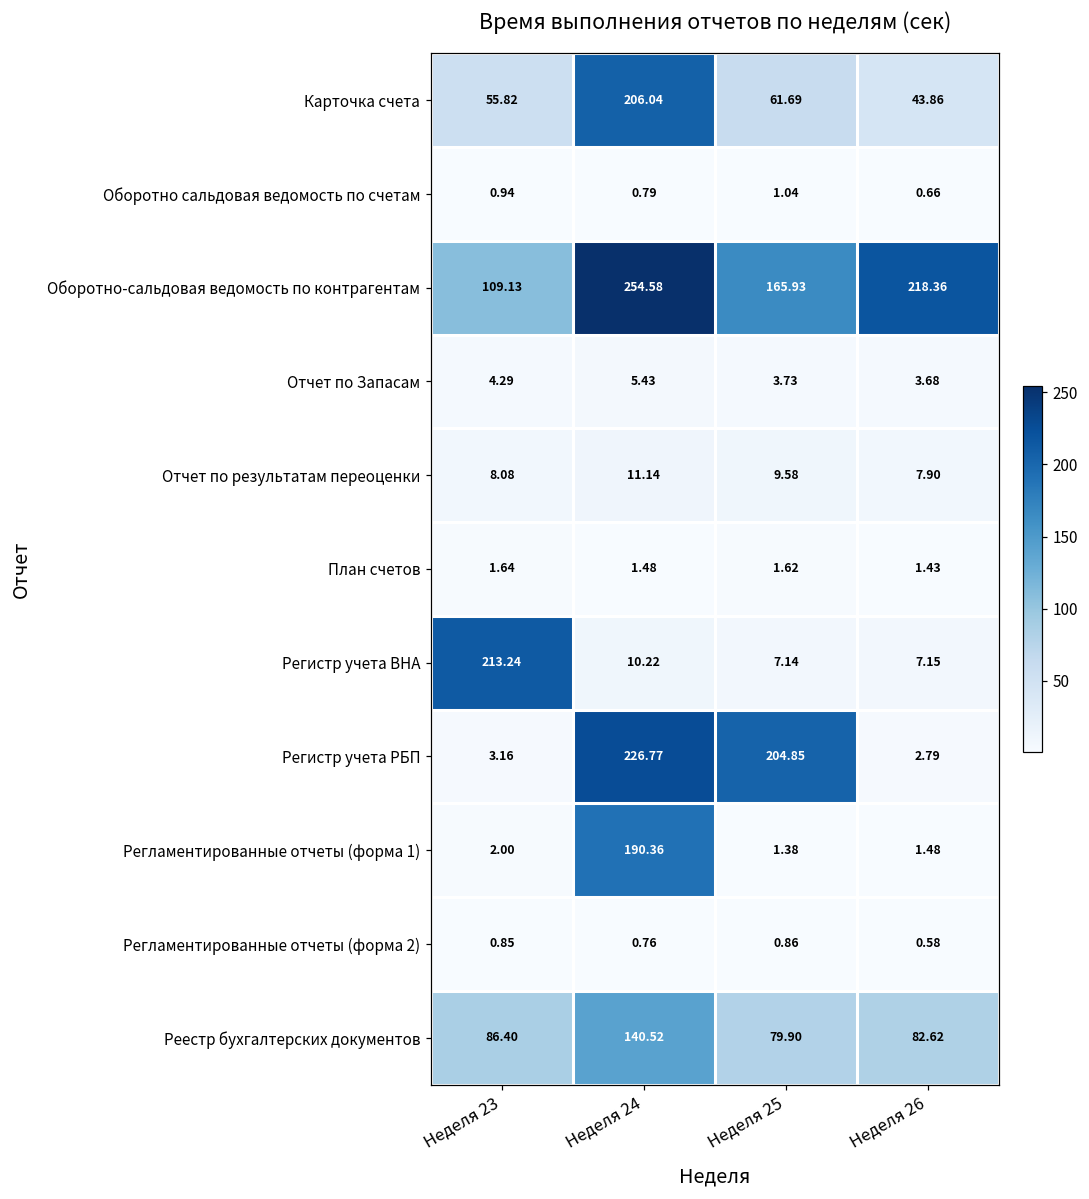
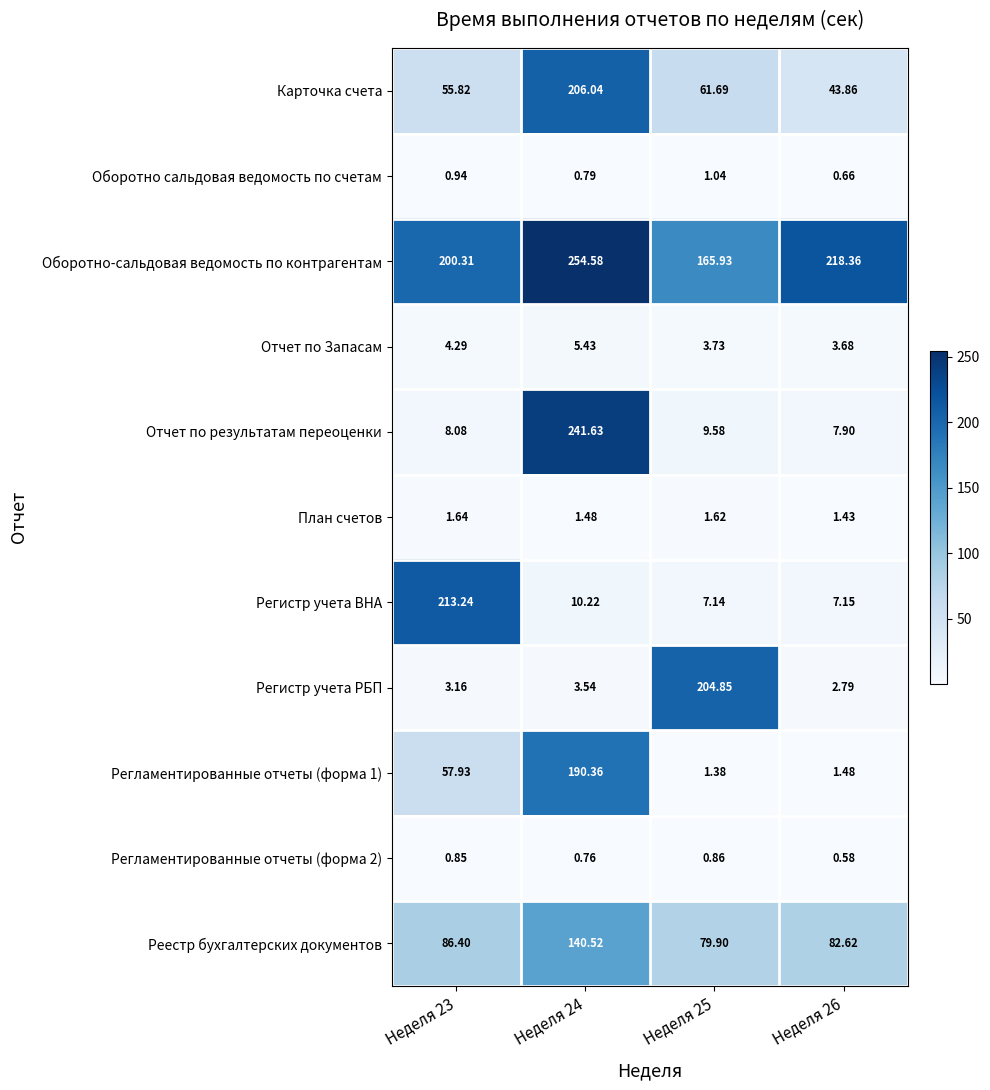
Оборотно-сальдовая ведомость по контрагентам, Неделя 23: 109.13 -> 200.31
Отчет по результатам переоценки, Неделя 24: 11.14 -> 241.63
Регистр учета РБП, Неделя 24: 226.77 -> 3.54
Регламентированные отчеты (форма 1), Неделя 23: 2.00 -> 57.93
